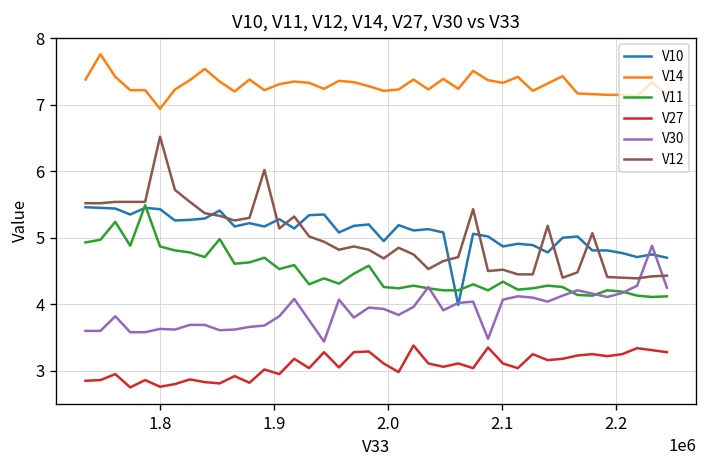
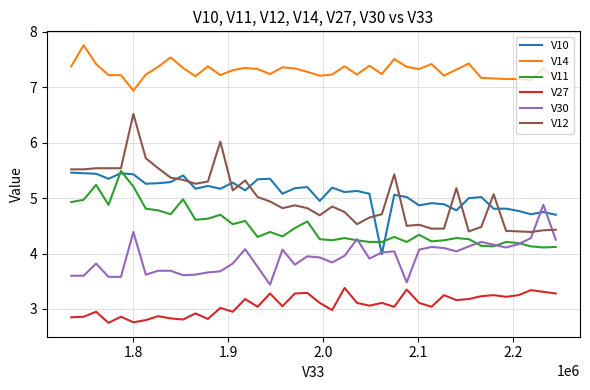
V11, 1.8: 4.9 -> 5.2
V30, 1.8: 3.6 -> 4.4
